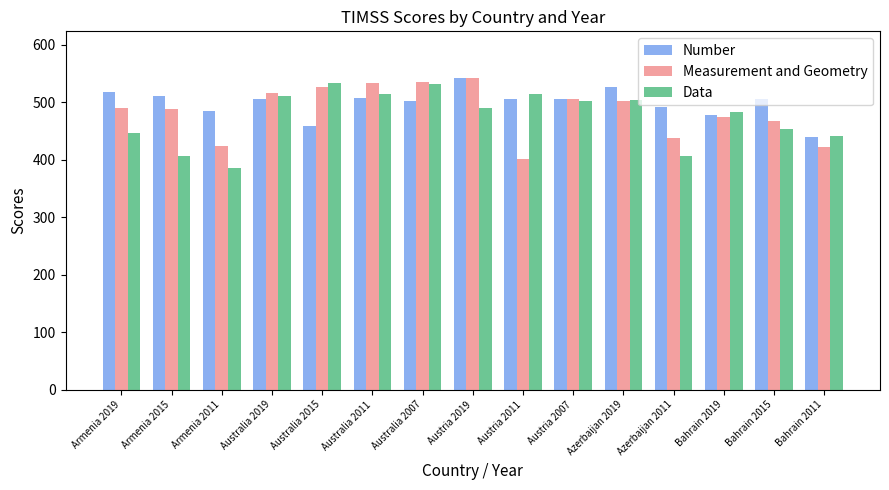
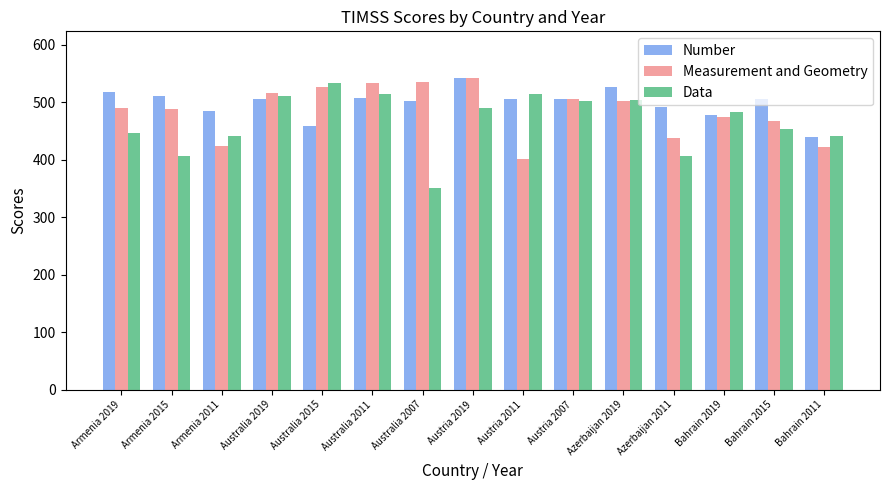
Data, Armenia 2011: 390 -> 440
Data, Australia 2007: 530 -> 350
